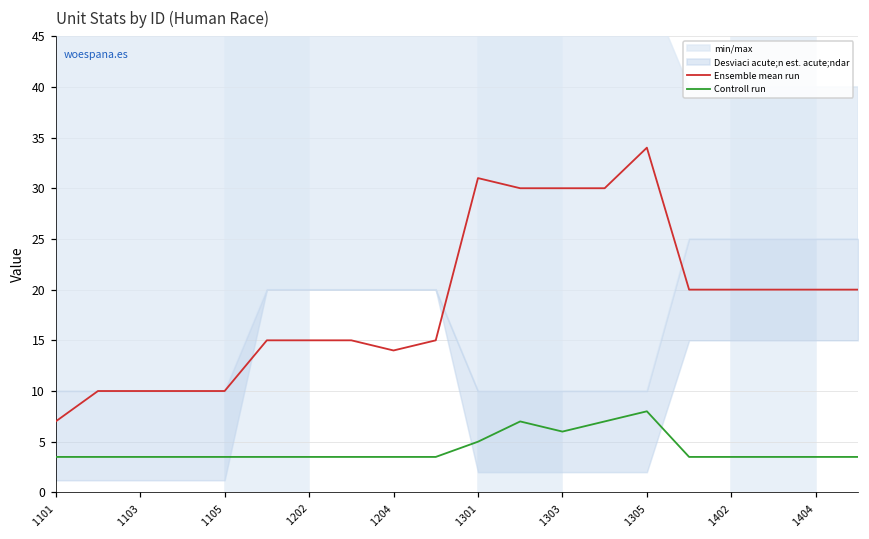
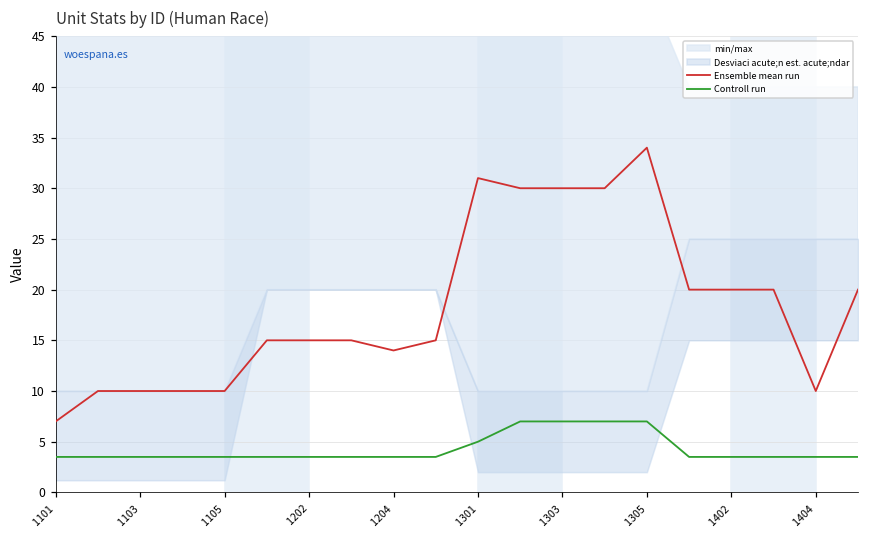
Controll run, 1303: 6 -> 7
Controll run, 1305: 8 -> 7
Ensemble mean run, 1404: 20 -> 10
